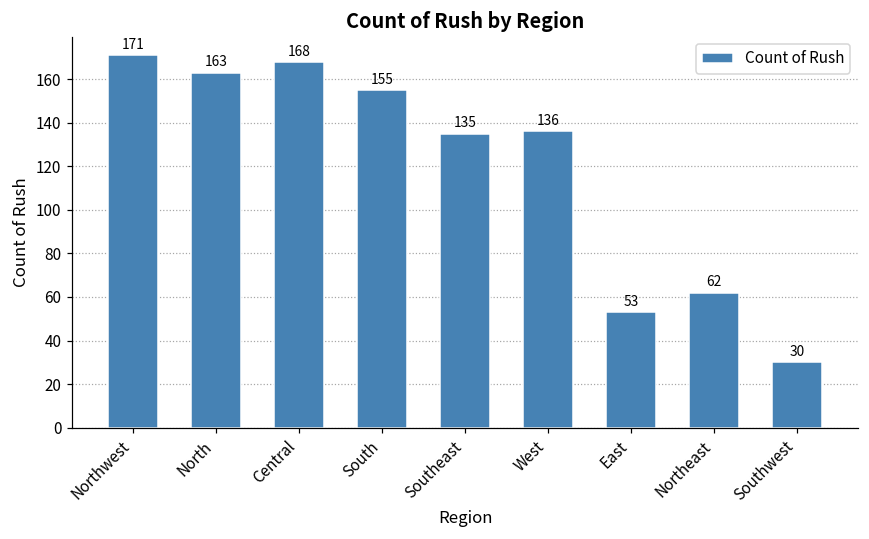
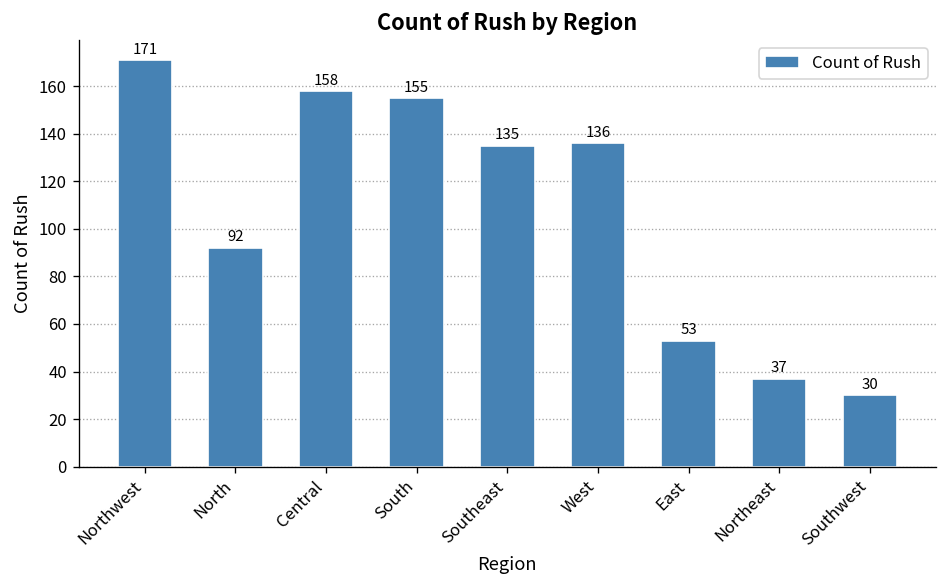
North: 163 -> 92
Central: 168 -> 158
Northeast: 62 -> 37
